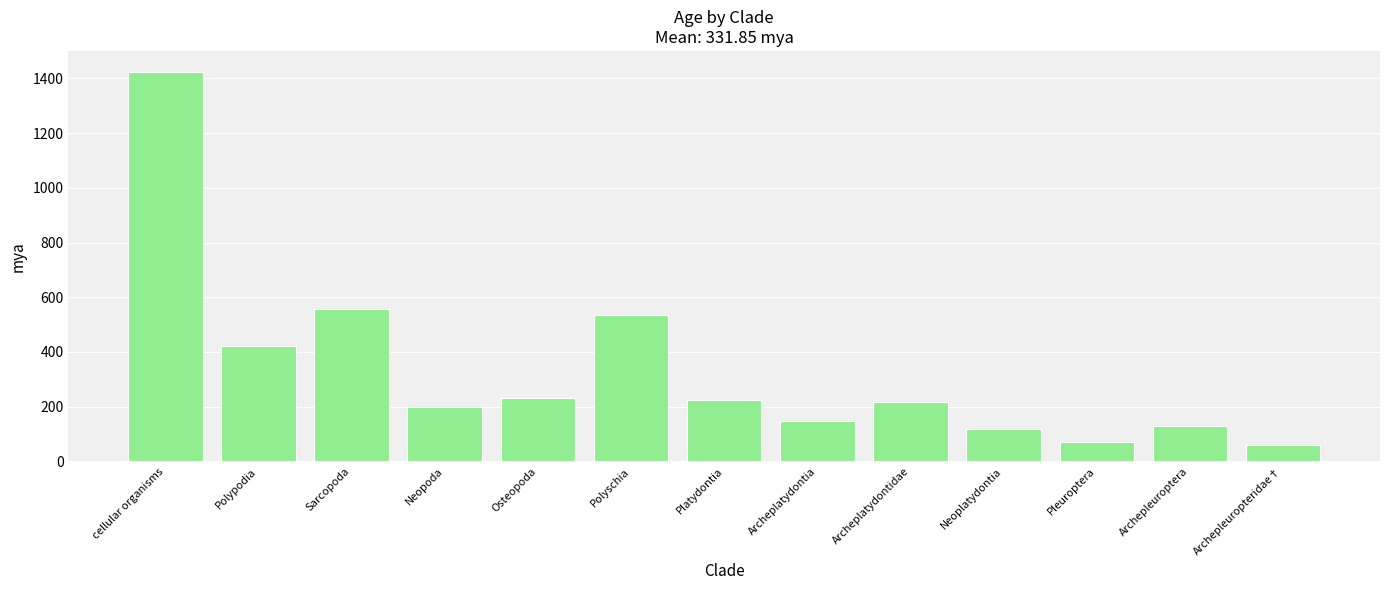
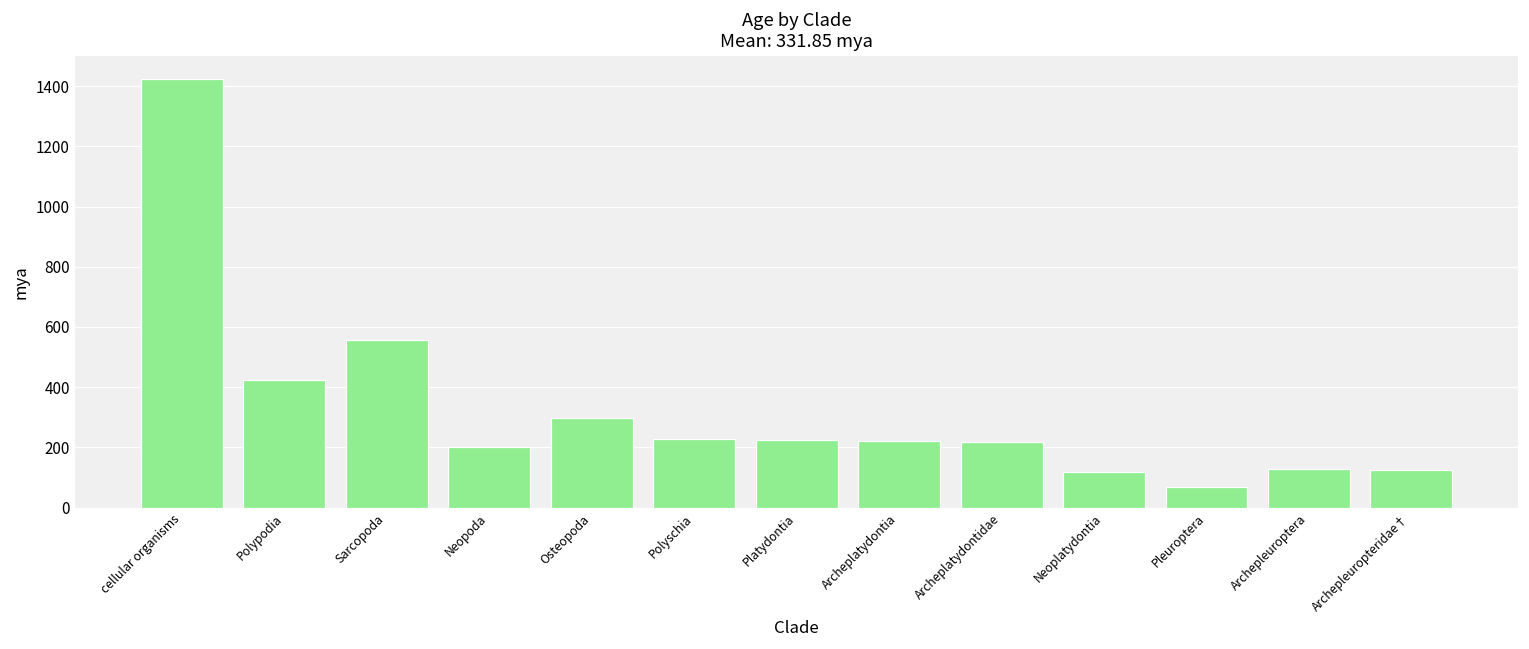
Osteopoda: 230 -> 300
Polyschia: 530 -> 230
Archeplatydontia: 150 -> 220
Archepleuropteridae†: 60 -> 120
